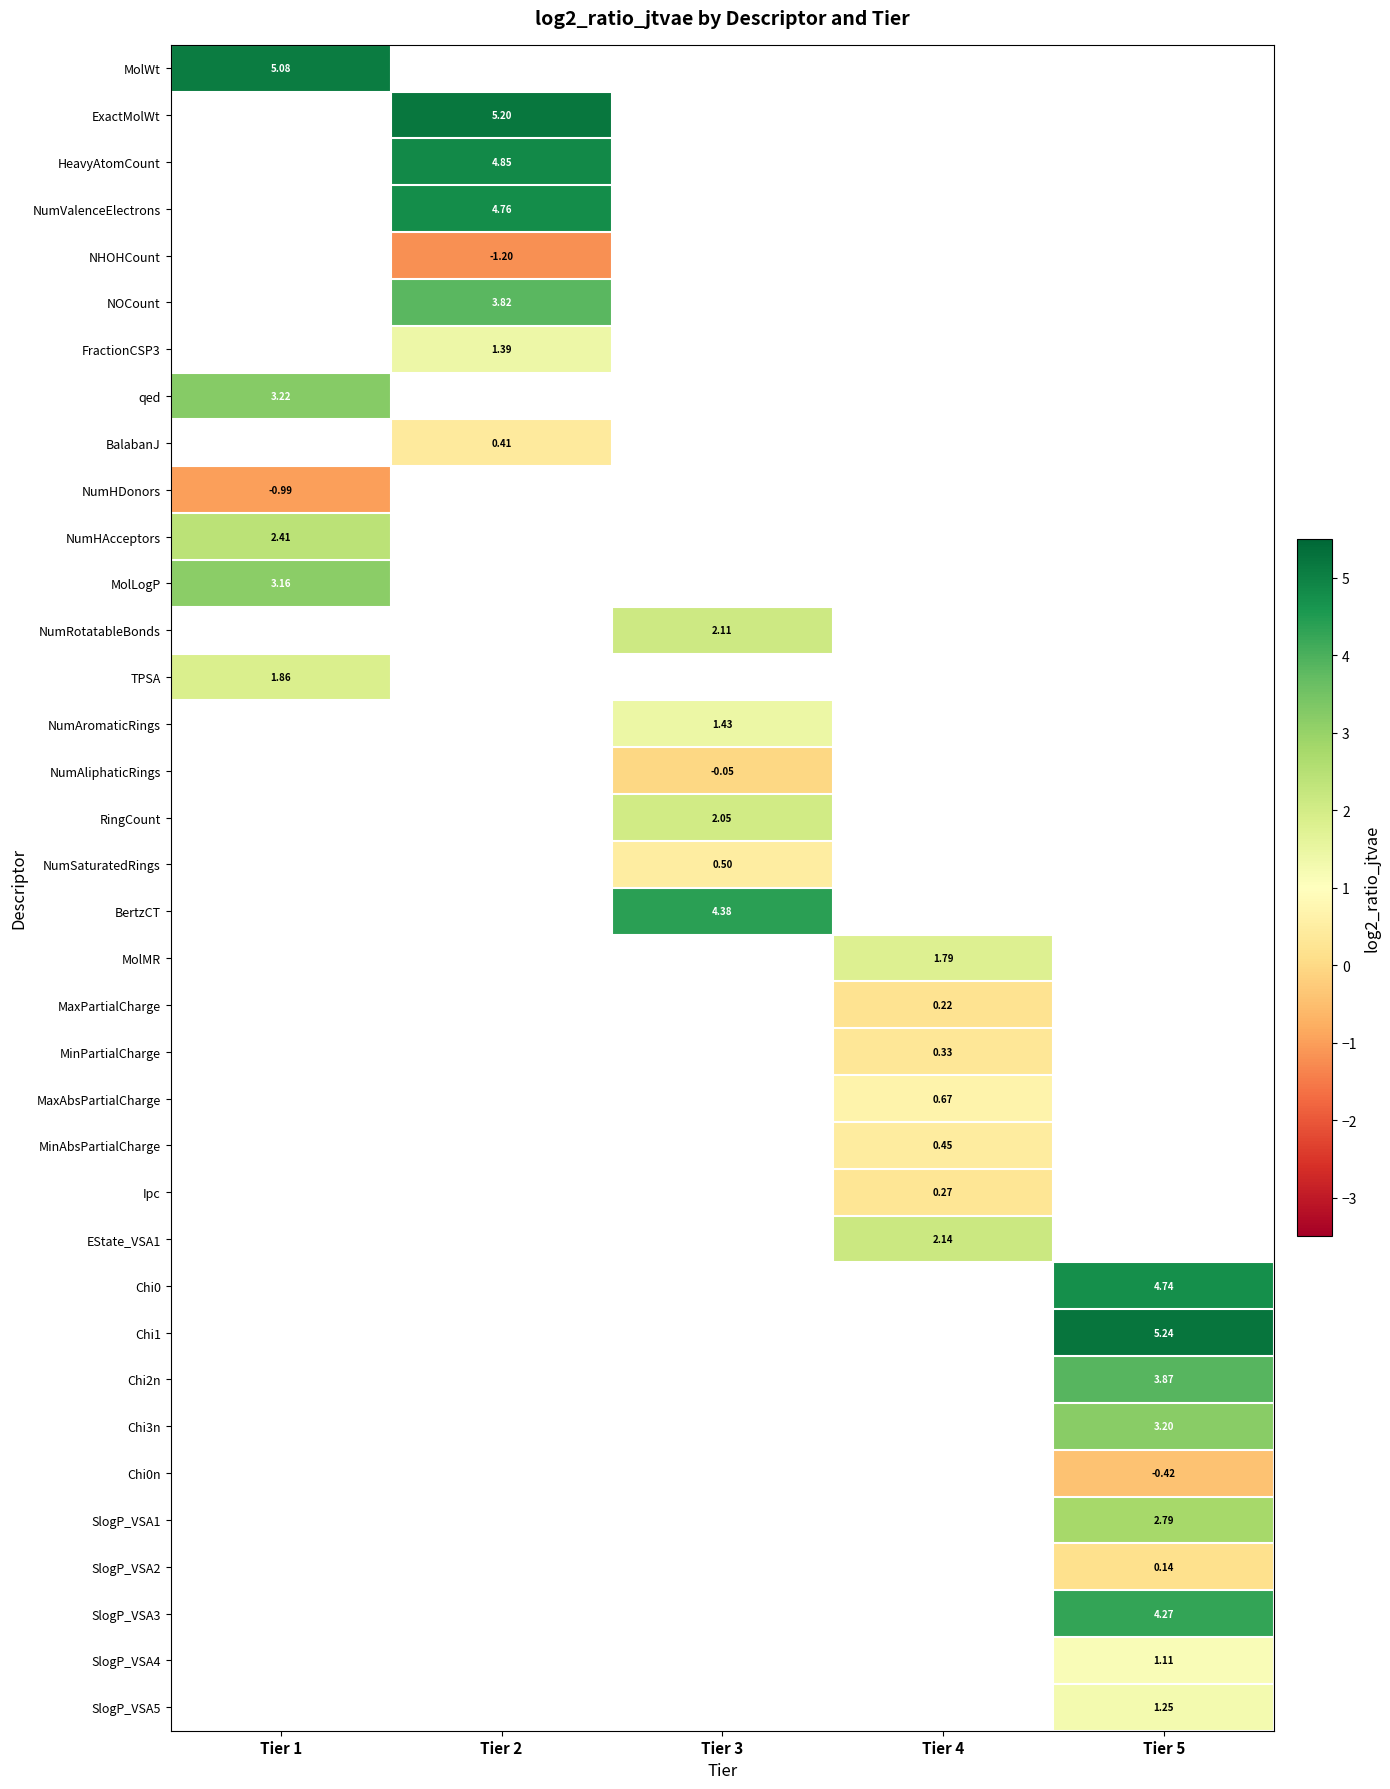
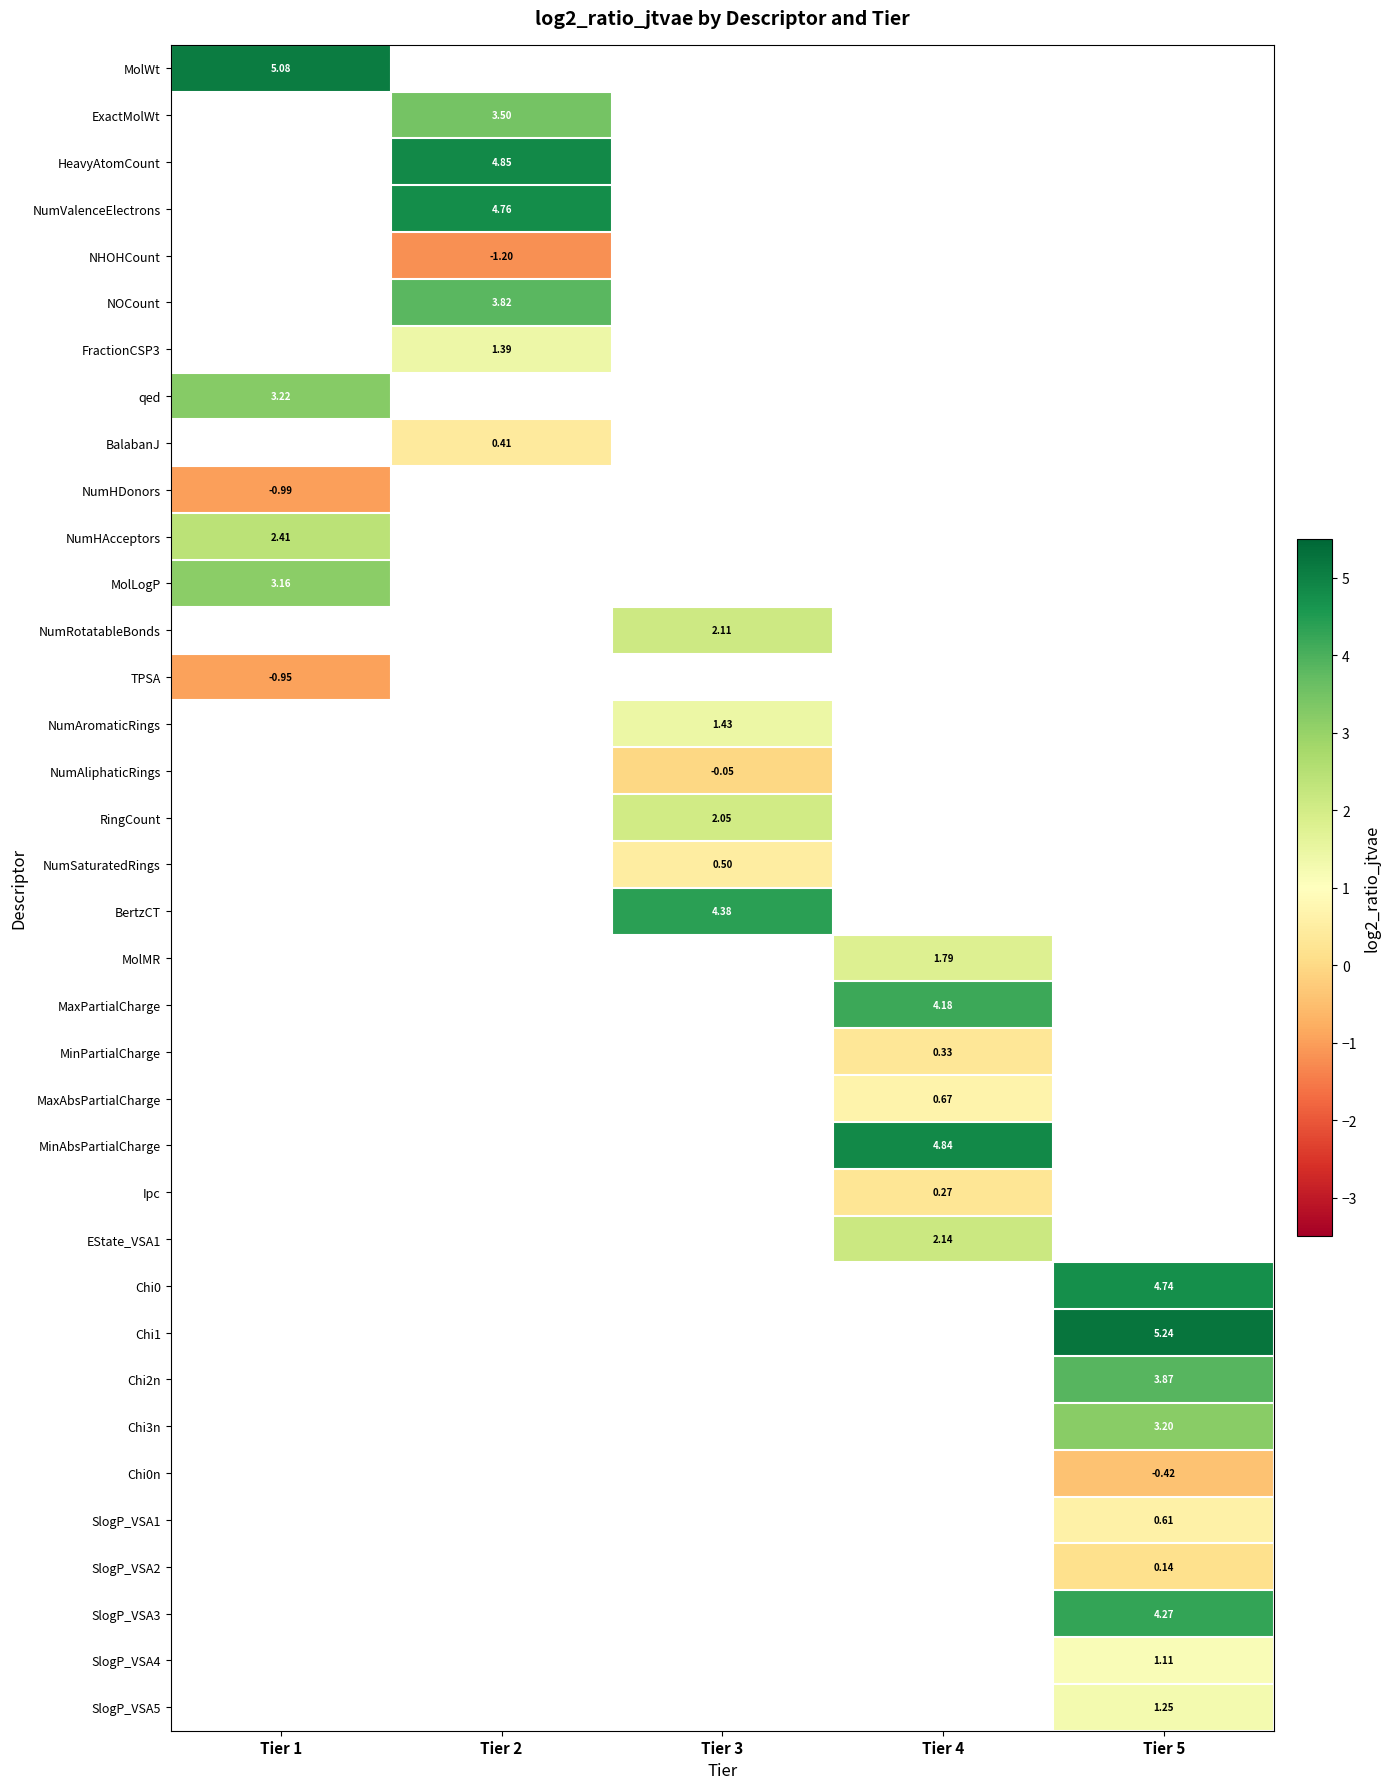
ExactMolWt, Tier 2: 5.20 -> 3.50
TPSA, Tier 1: 1.86 -> -0.95
MaxPartialCharge, Tier 4: 0.22 -> 4.18
MinAbsPartialCharge, Tier 4: 0.45 -> 4.84
SlogP_VSA1, Tier 5: 2.79 -> 0.61
